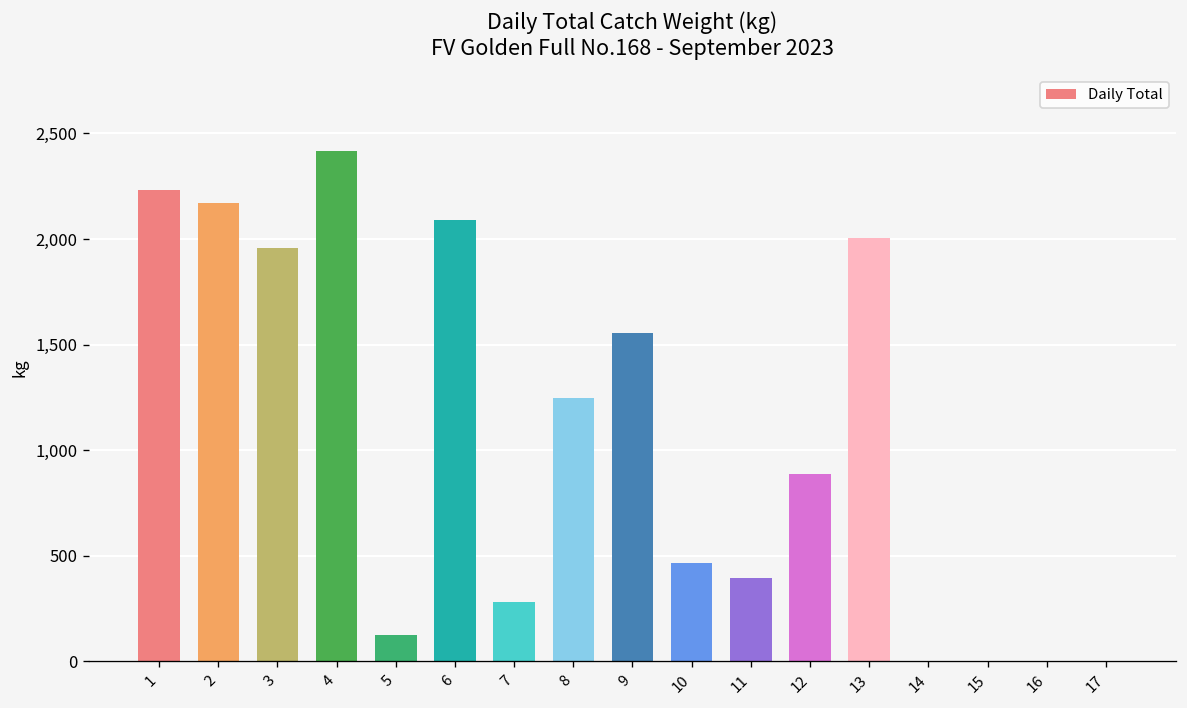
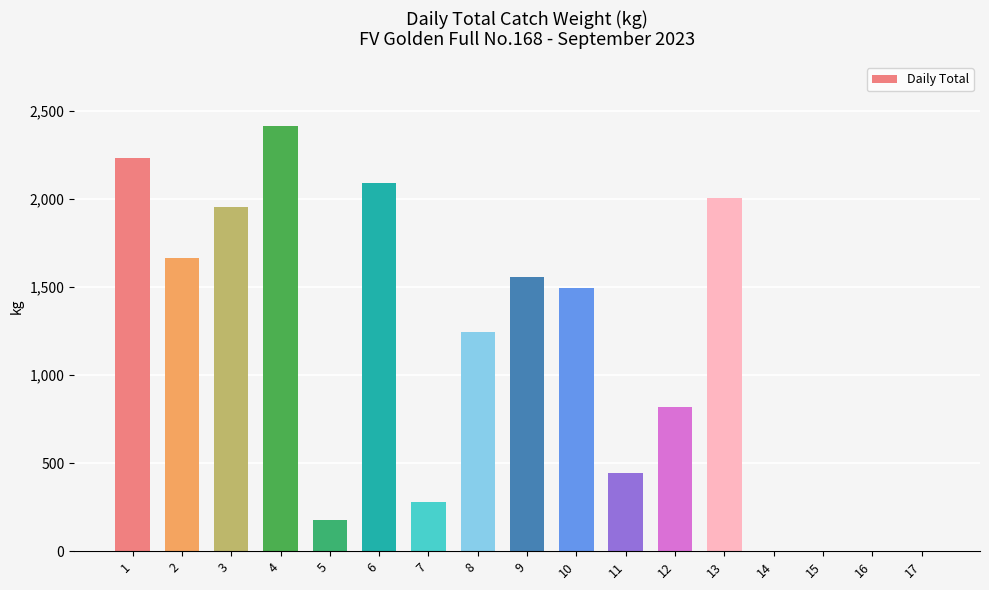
2: 2,170 -> 1,660
5: 130 -> 180
10: 470 -> 1,500
11: 390 -> 440
12: 890 -> 820
